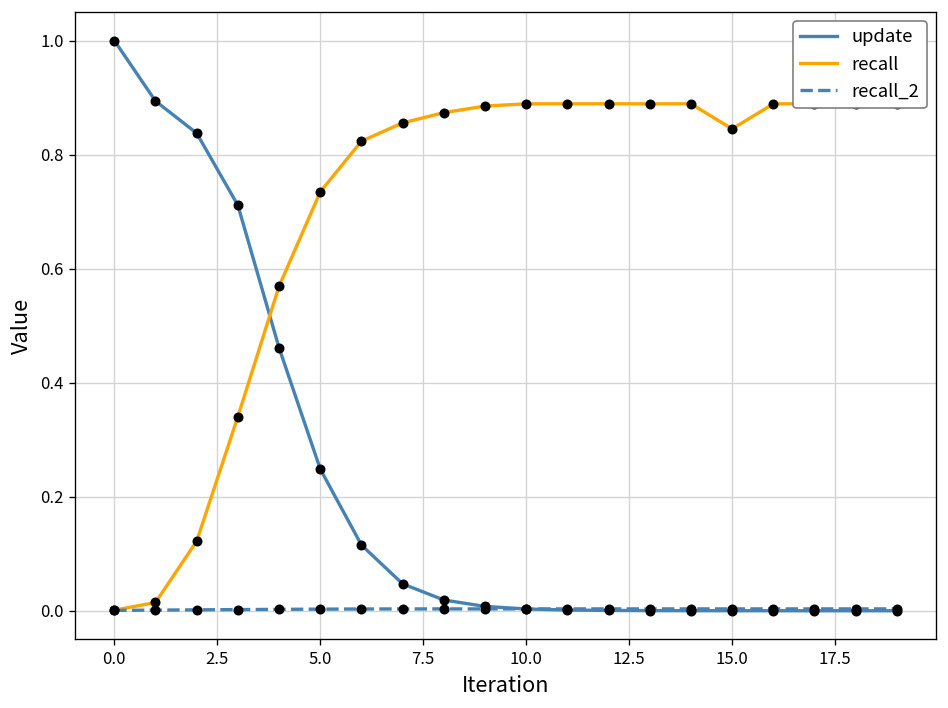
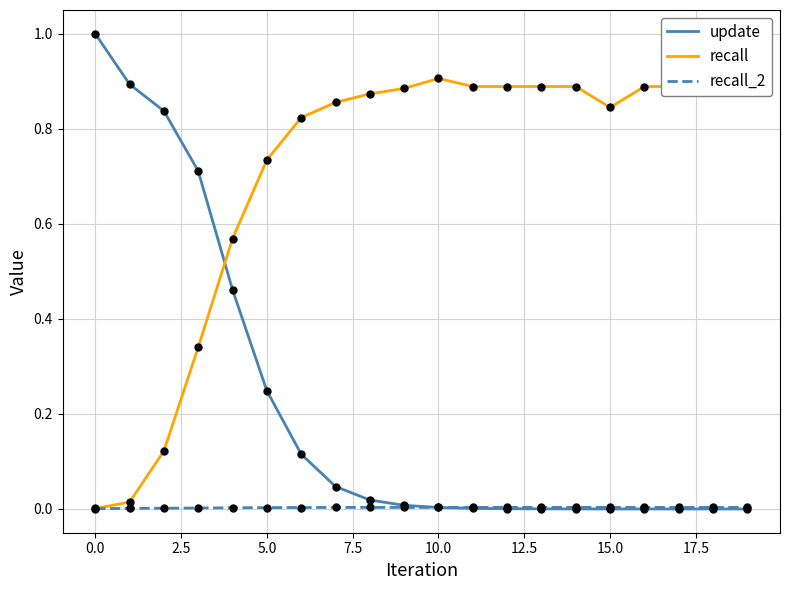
recall, 10.0: 0.89 -> 0.91
